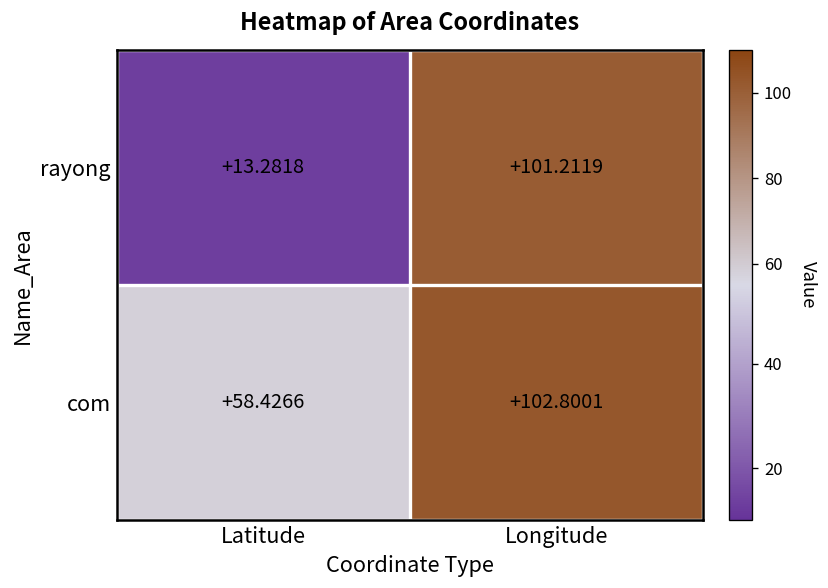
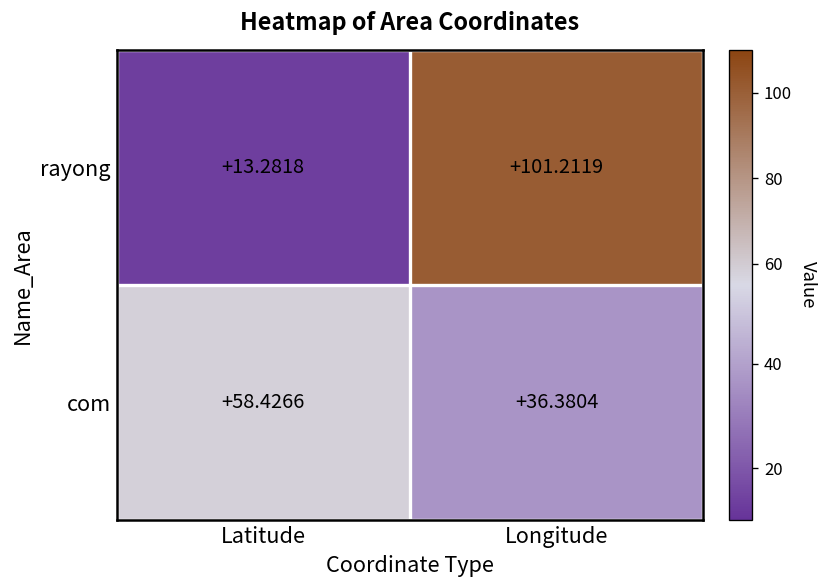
com, Longitude: +102.8001 -> +36.3804
